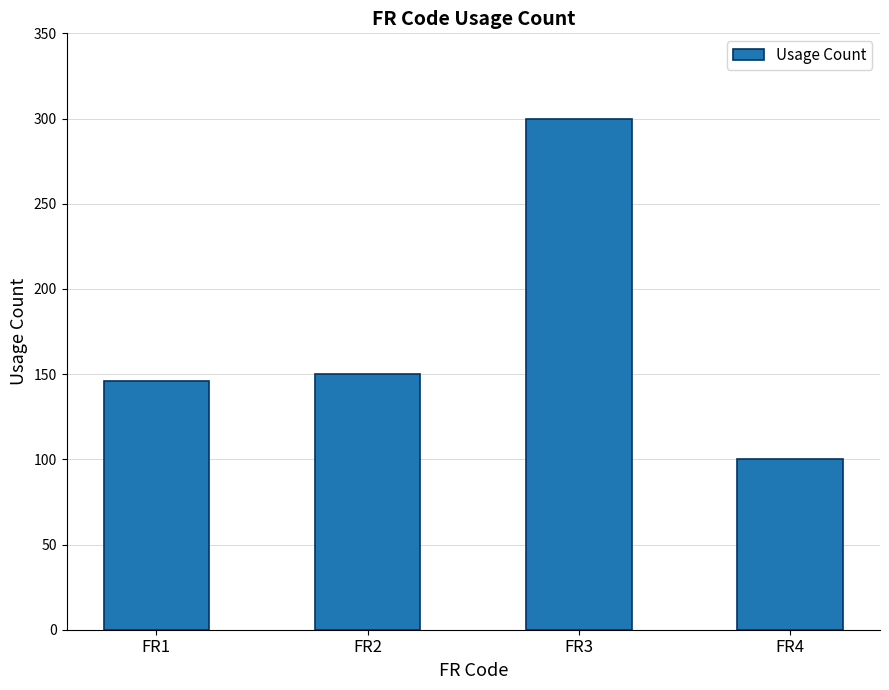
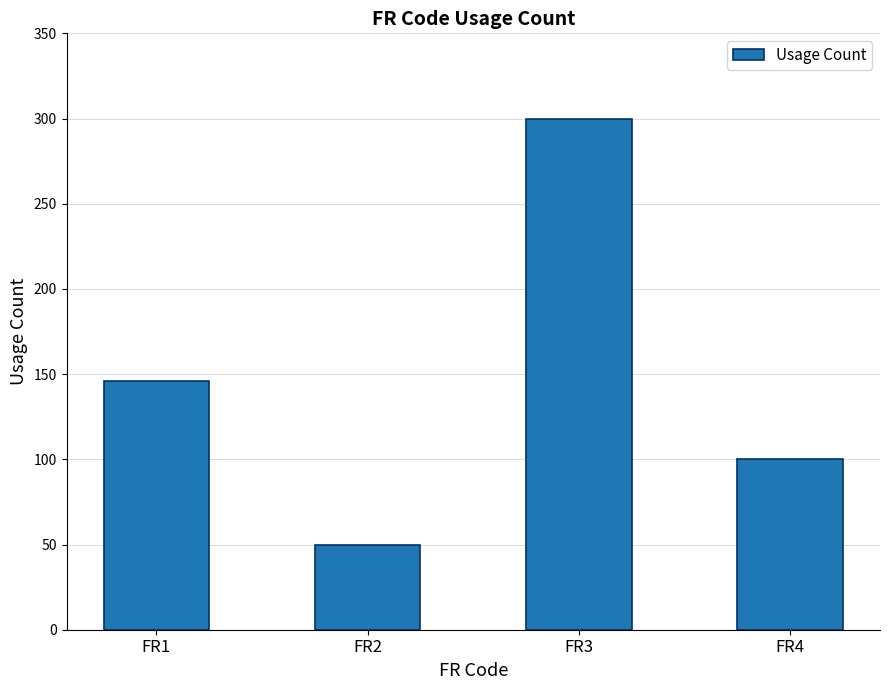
FR2: 150 -> 50
